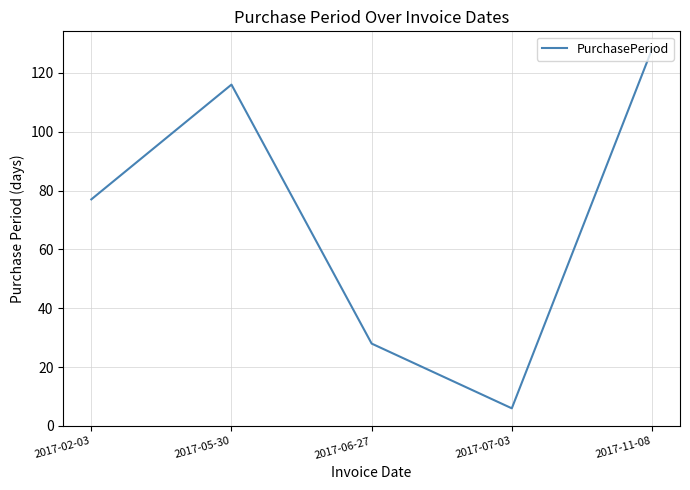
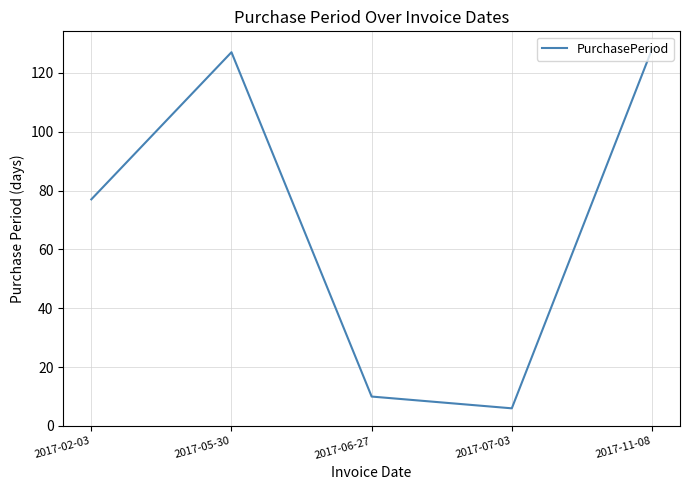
2017-05-30: 116 -> 127
2017-06-27: 28 -> 10
